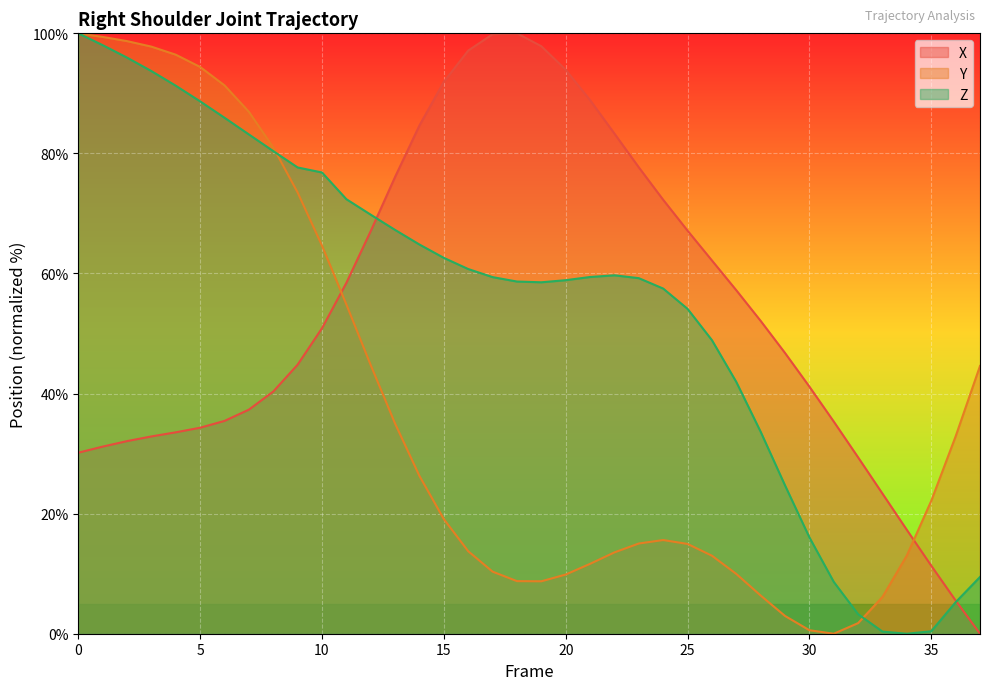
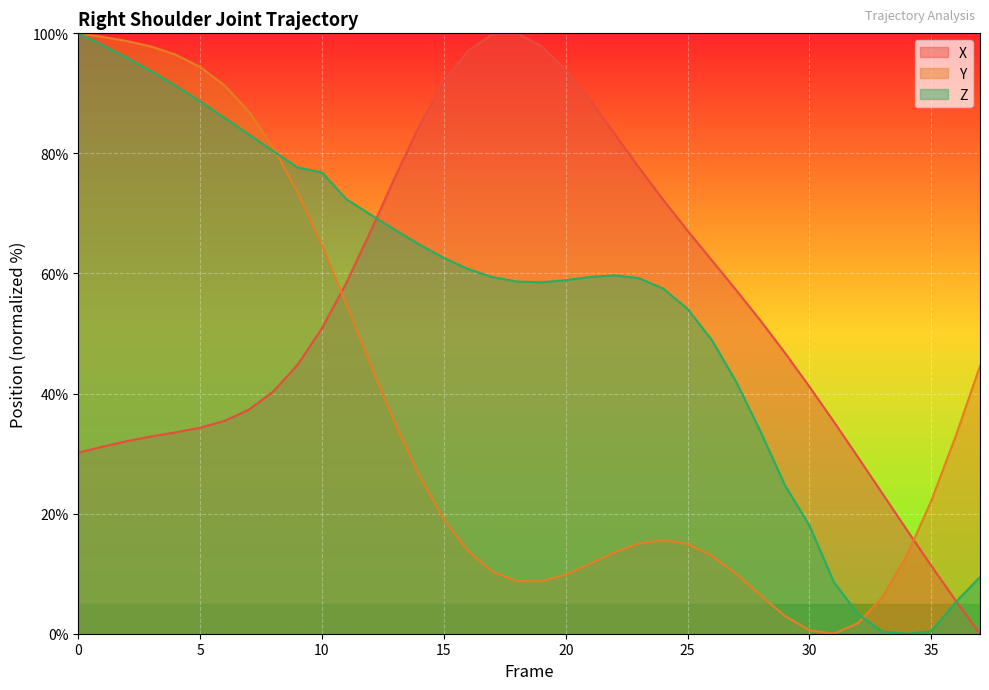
Z, 30: 16% -> 18%
